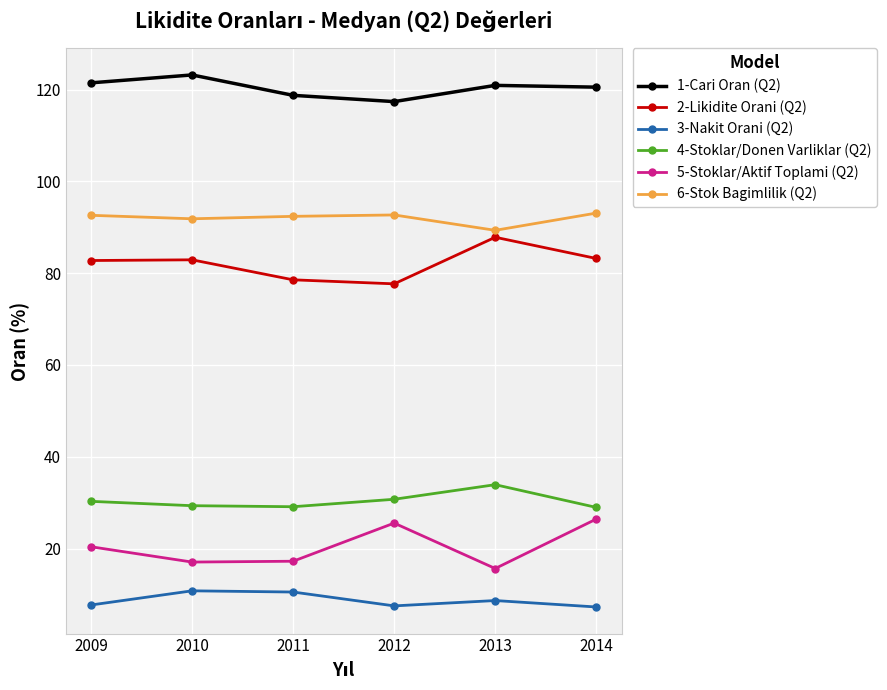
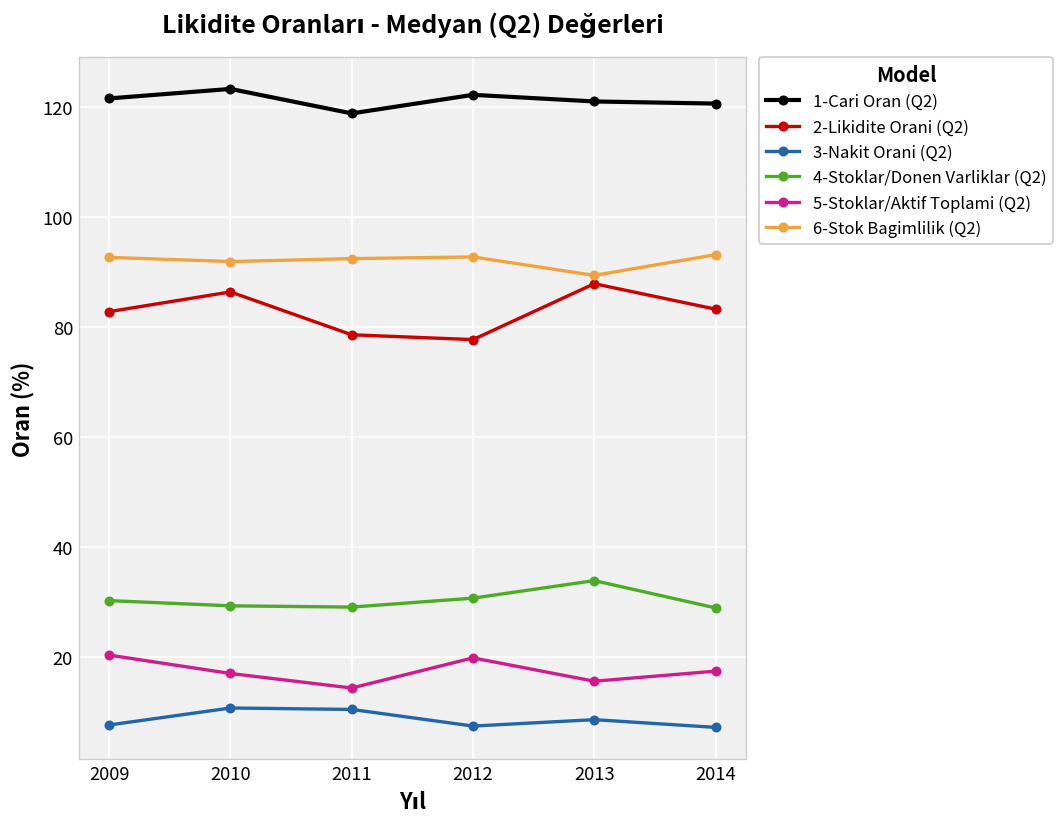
2-Likidite Orani (Q2), 2010: 83 -> 86
5-Stoklar/Aktif Toplami (Q2), 2011: 17 -> 14
1-Cari Oran (Q2), 2012: 117 -> 122
5-Stoklar/Aktif Toplami (Q2), 2012: 26 -> 20
5-Stoklar/Aktif Toplami (Q2), 2014: 26 -> 17
